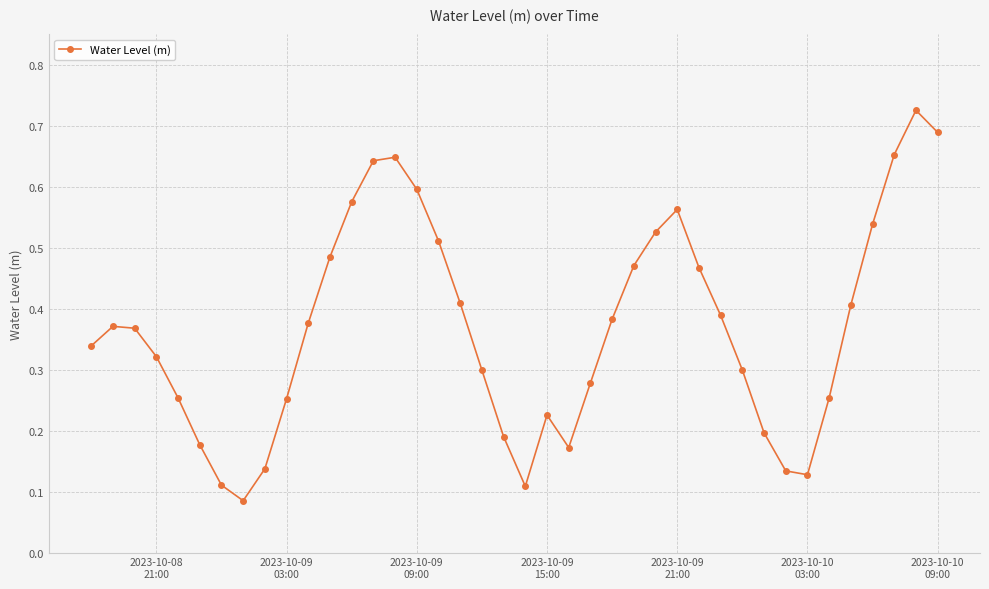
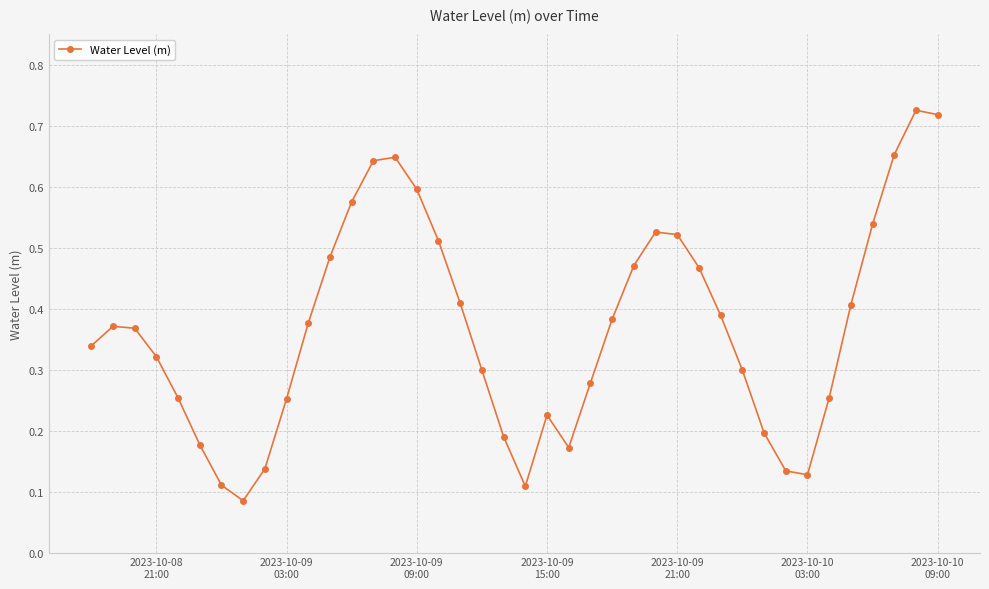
2023-10-09 21:00: 0.56 -> 0.52
2023-10-10 09:00: 0.69 -> 0.72
